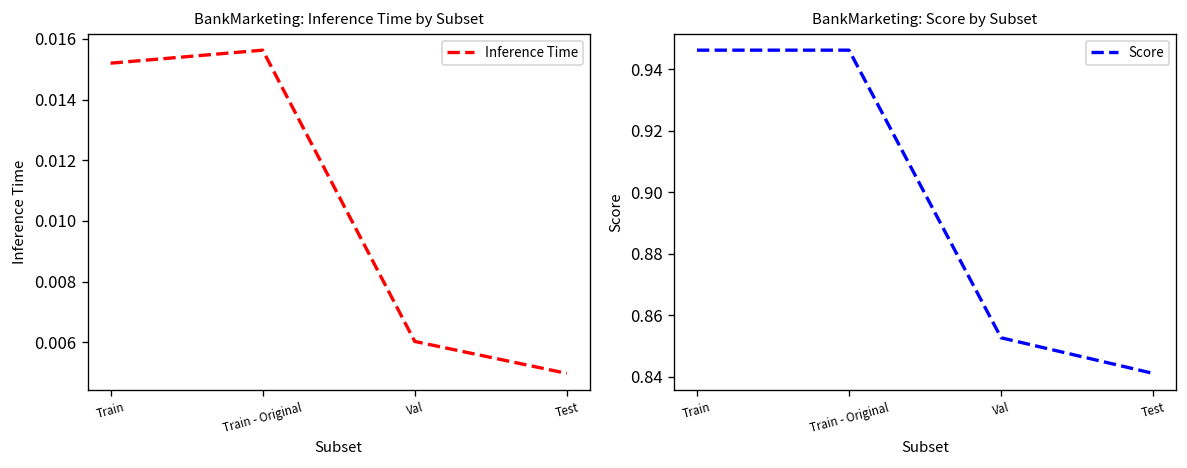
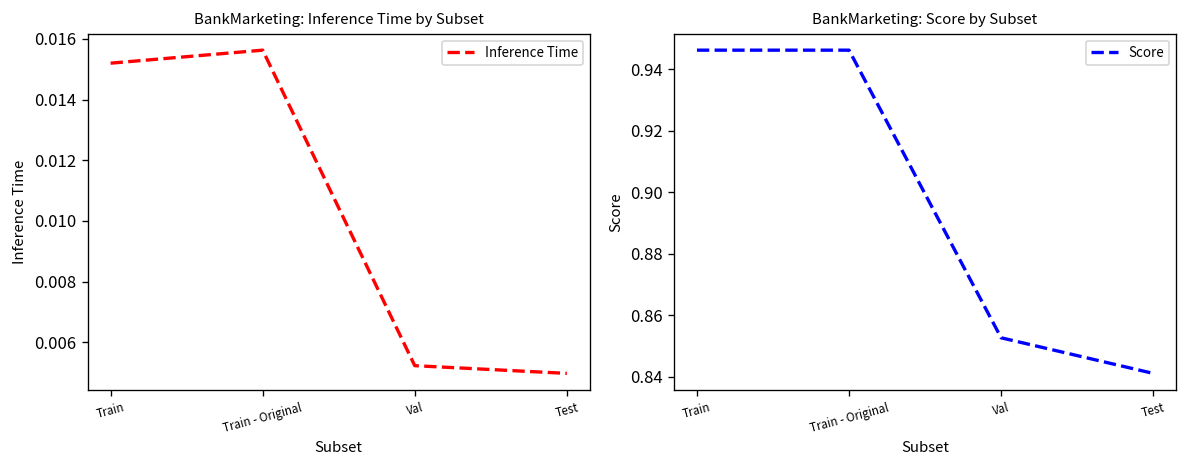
BankMarketing: Inference Time by Subset, Val: 0.0060 -> 0.0052
